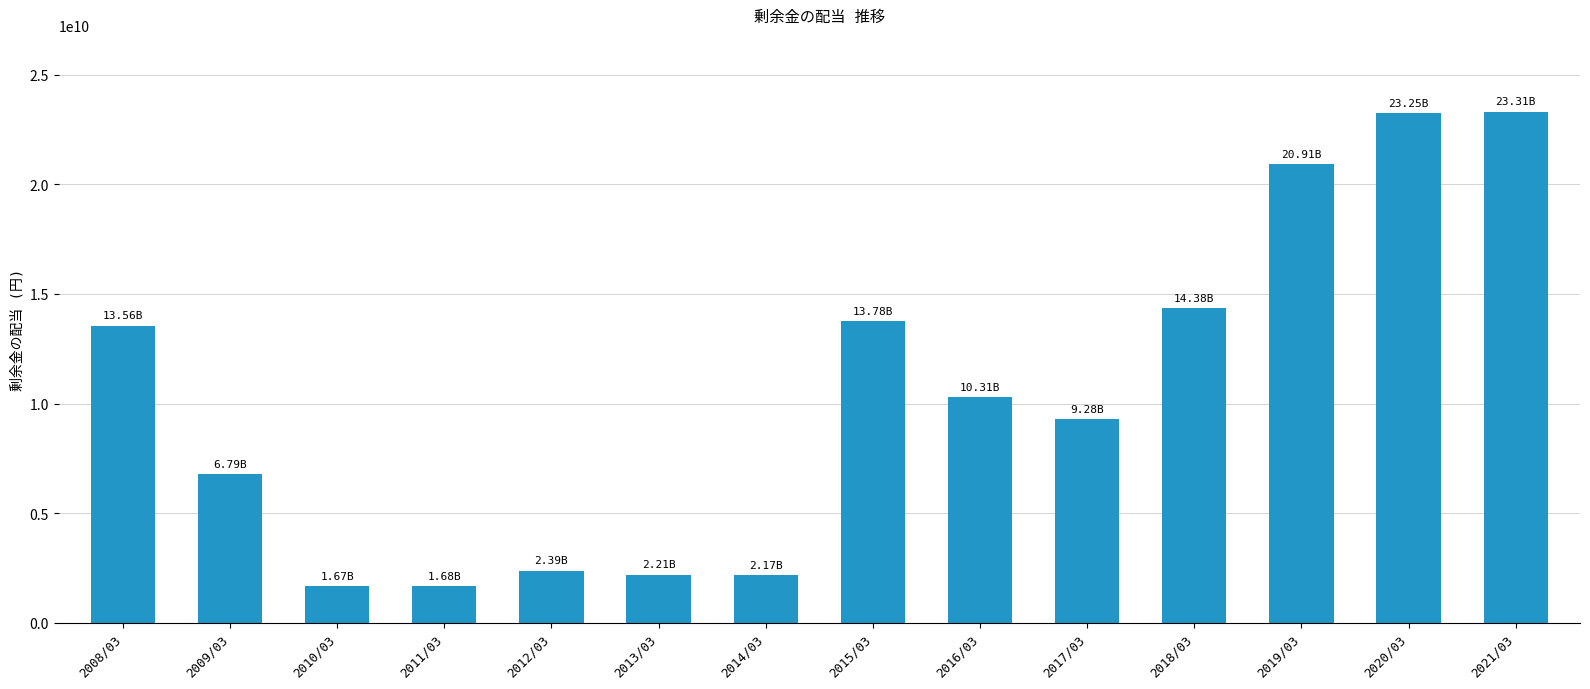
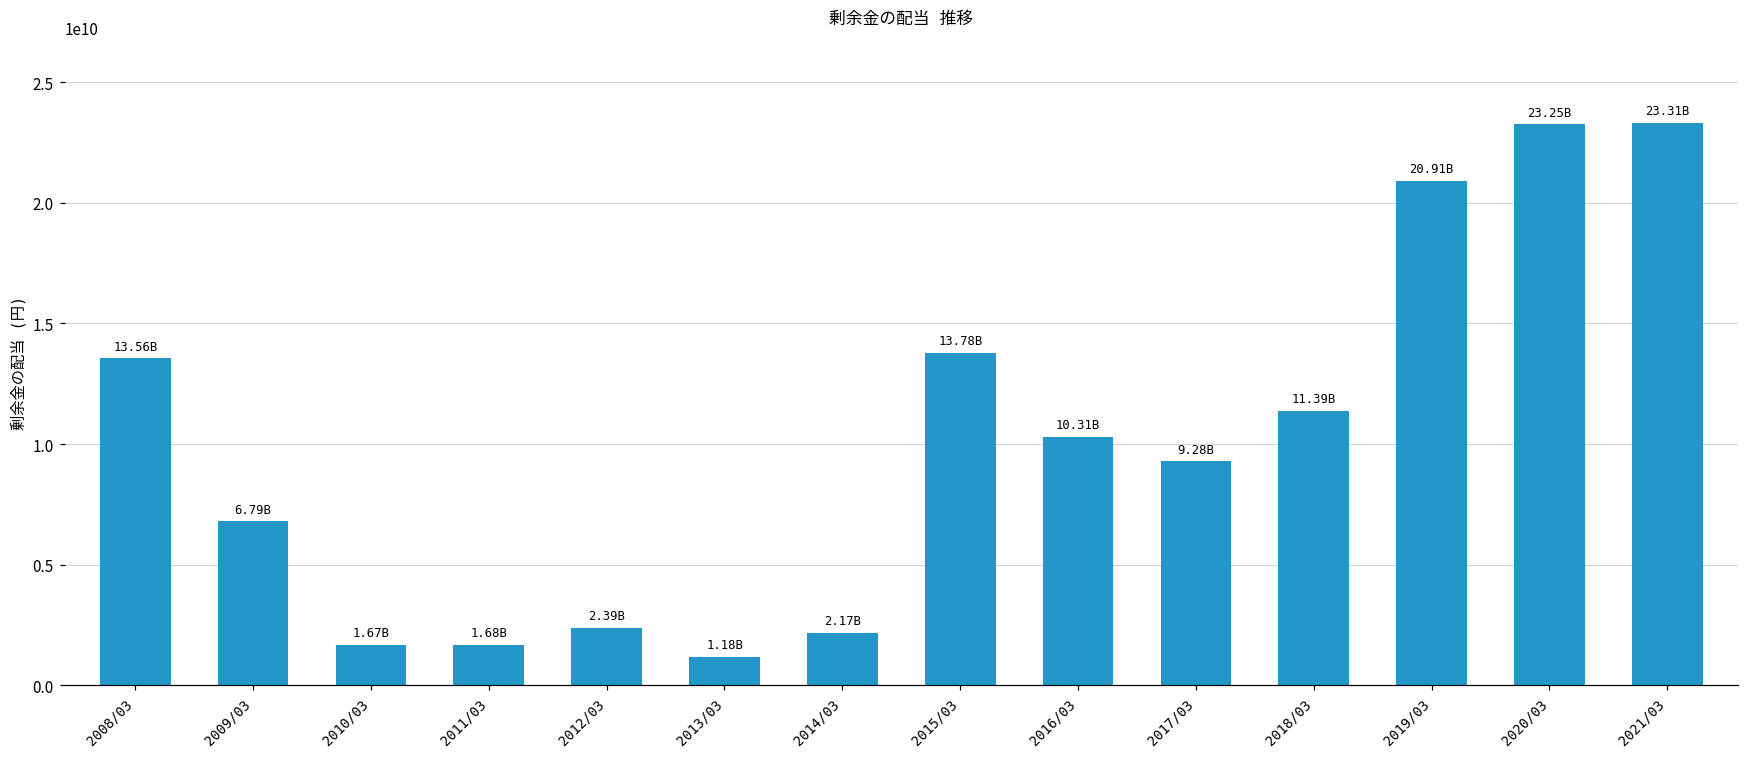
2013/03: 2.21B -> 1.18B
2018/03: 14.38B -> 11.39B
